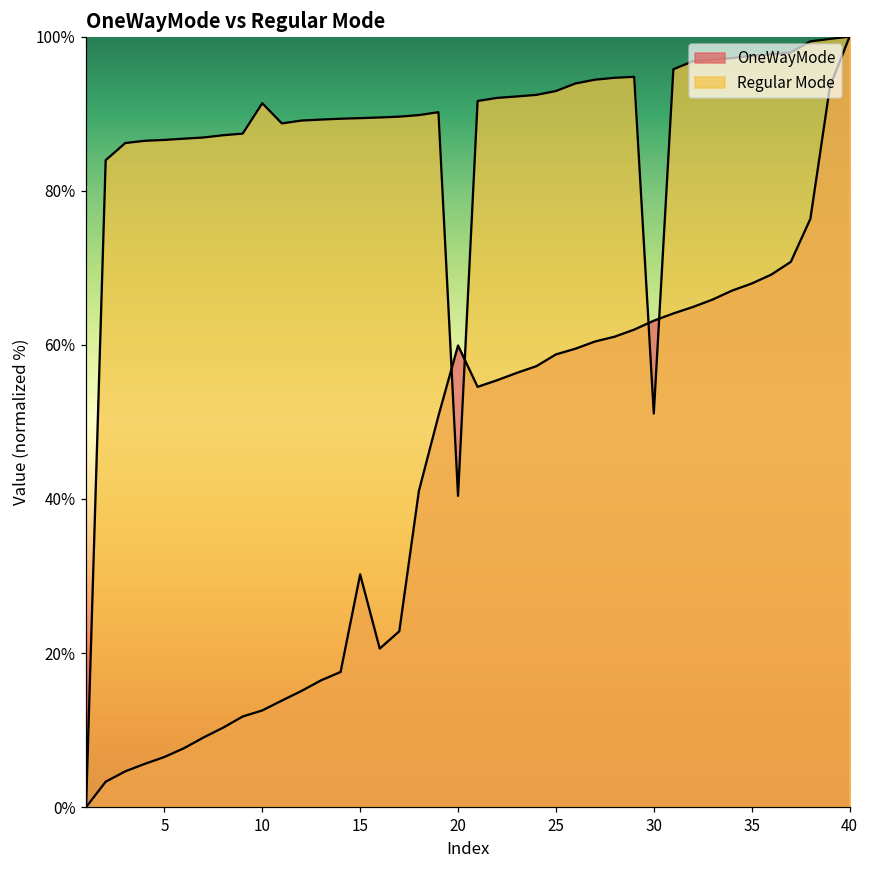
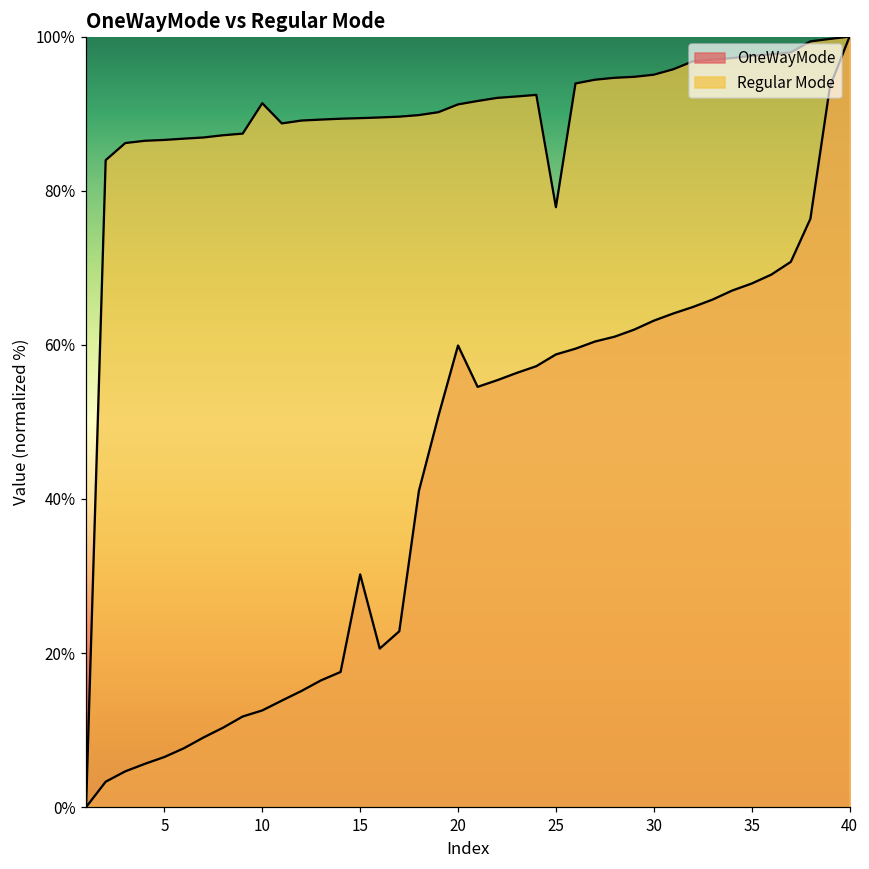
Regular Mode, 20: 40% -> 91%
Regular Mode, 25: 93% -> 78%
Regular Mode, 30: 51% -> 95%
